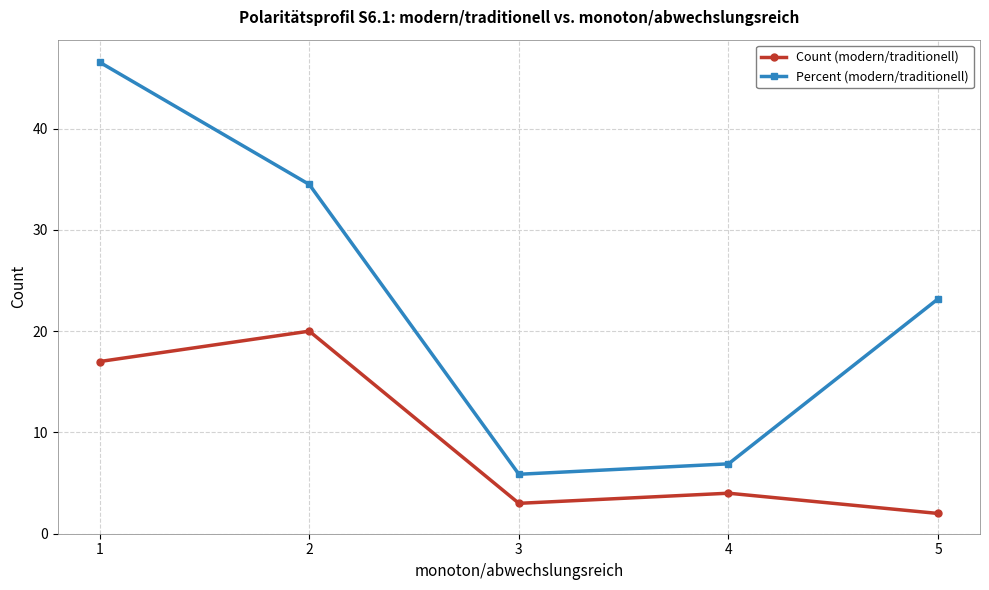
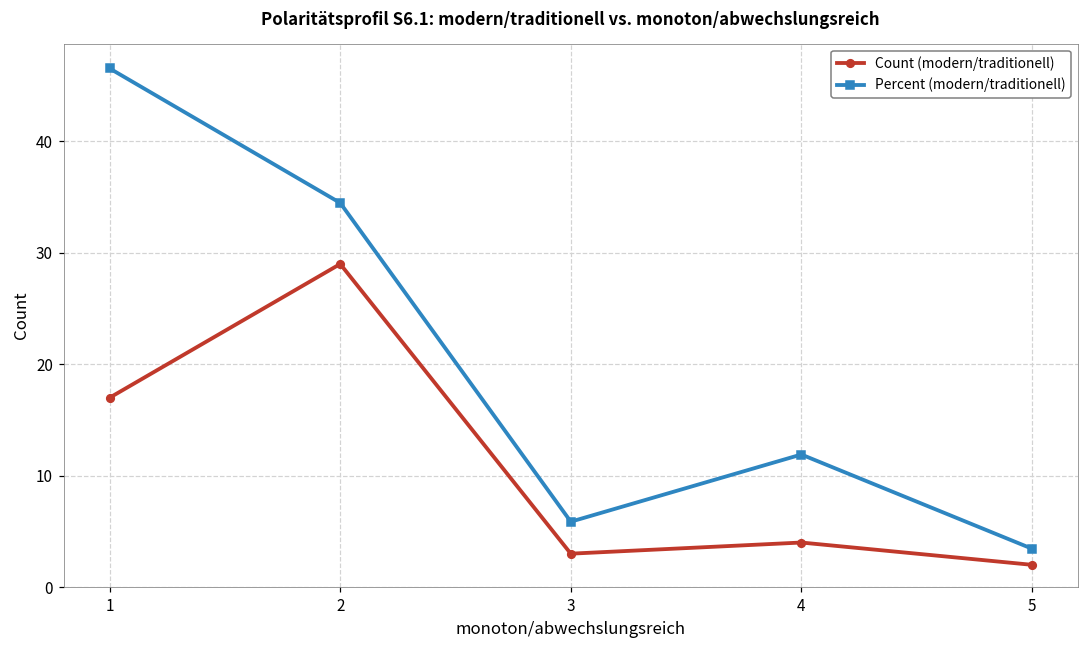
Count (modern/traditionell), 2: 20 -> 29
Percent (modern/traditionell), 4: 6.9 -> 11.9
Percent (modern/traditionell), 5: 23.2 -> 3.5
